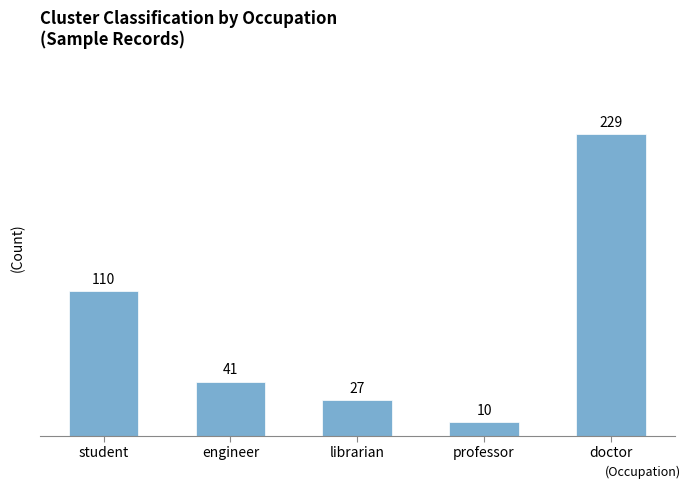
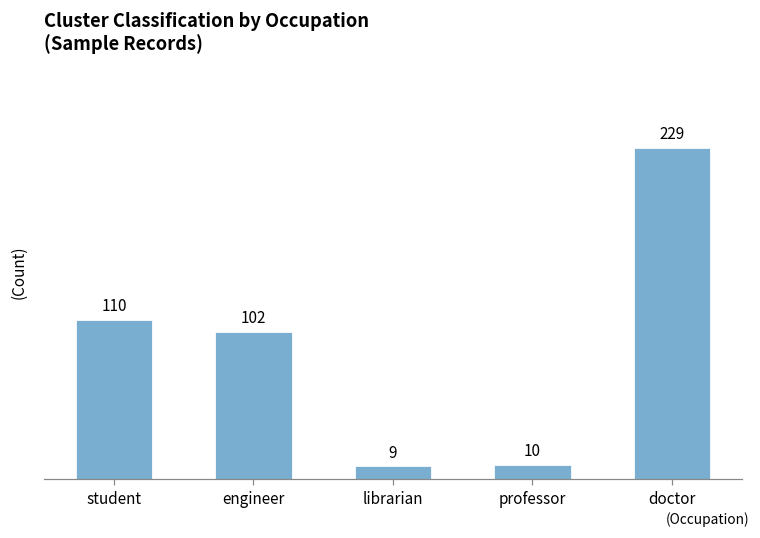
engineer: 41 -> 102
librarian: 27 -> 9
